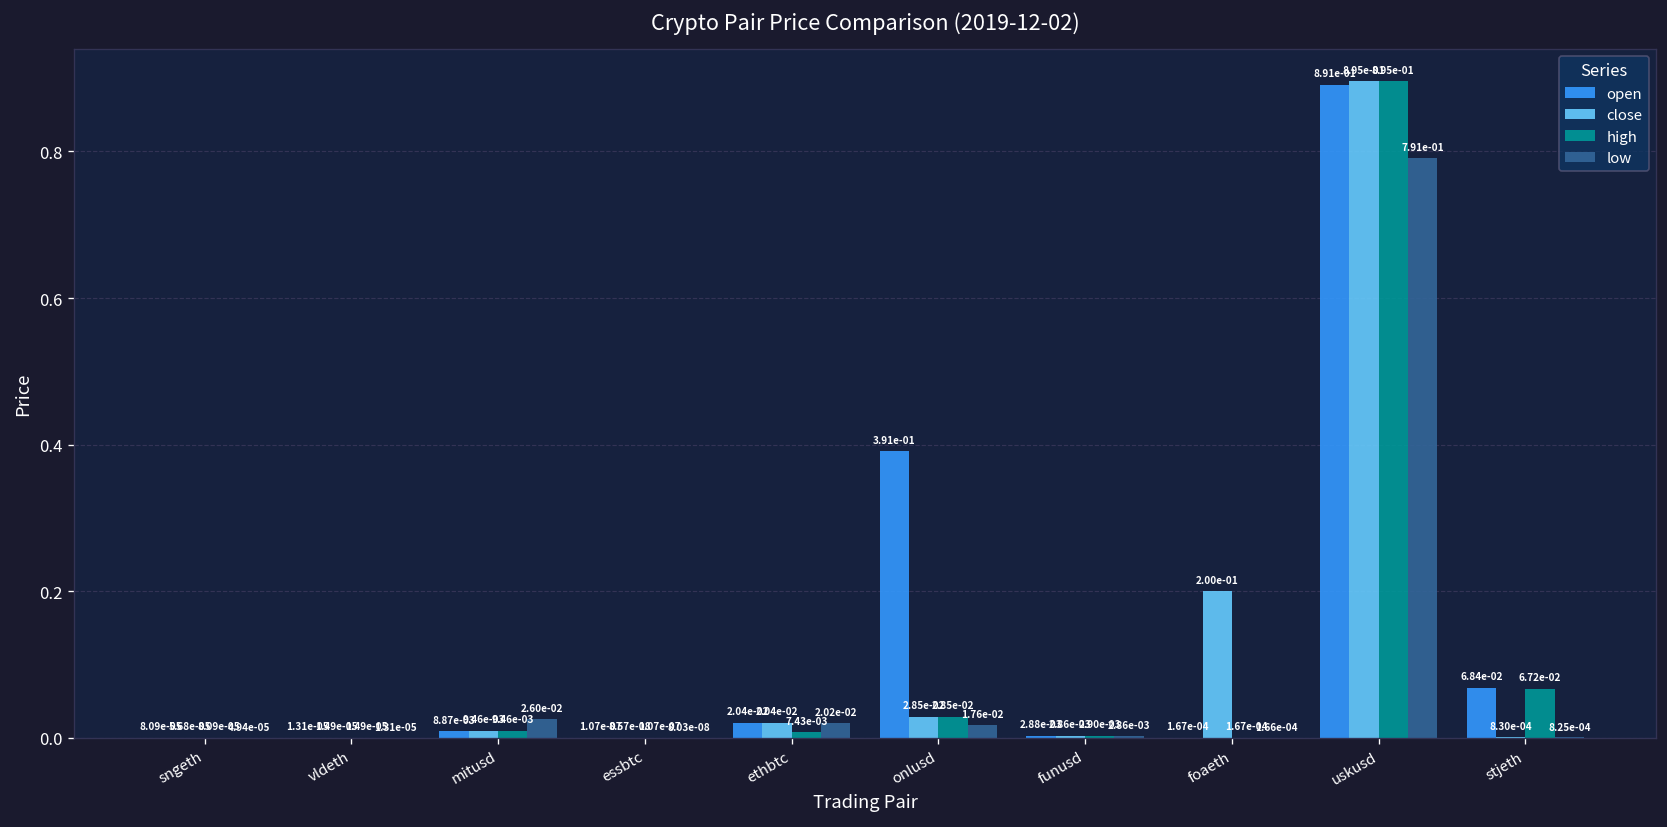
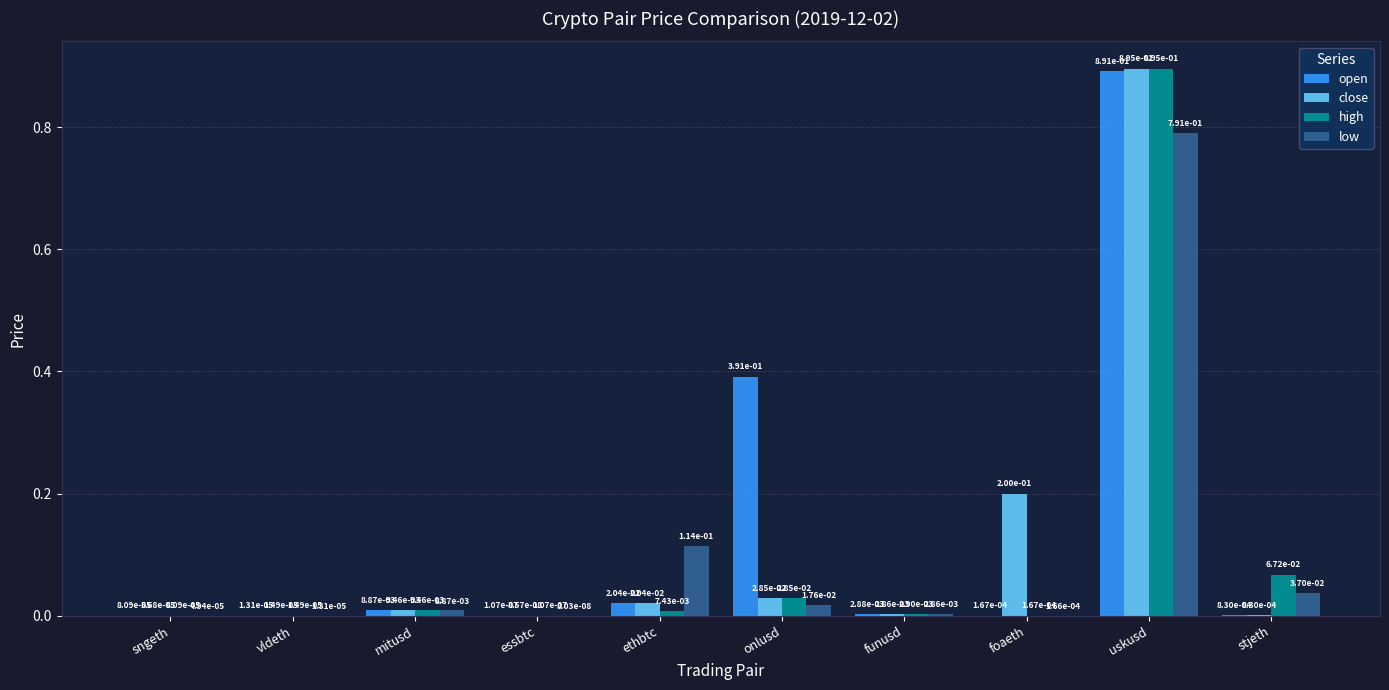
low, mitusd: 2.60e-02 -> 8.87e-03
low, ethbtc: 2.02e-02 -> 1.14e-01
open, stjeth: 6.84e-02 -> 8.30e-04
low, stjeth: 8.25e-04 -> 3.70e-02
